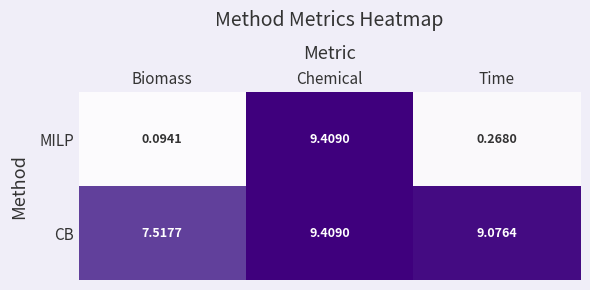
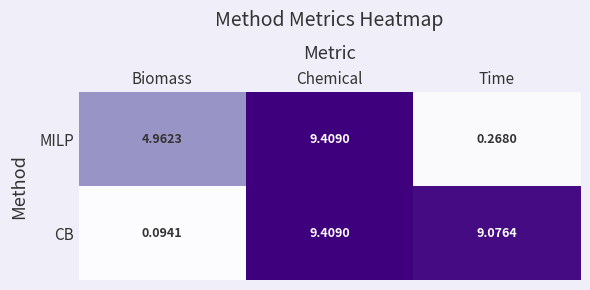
MILP, Biomass: 0.0941 -> 4.9623
CB, Biomass: 7.5177 -> 0.0941
